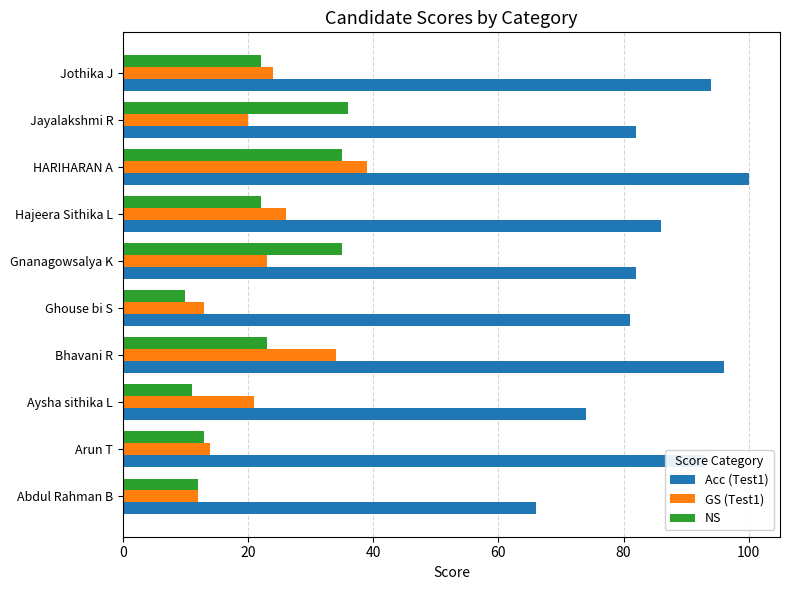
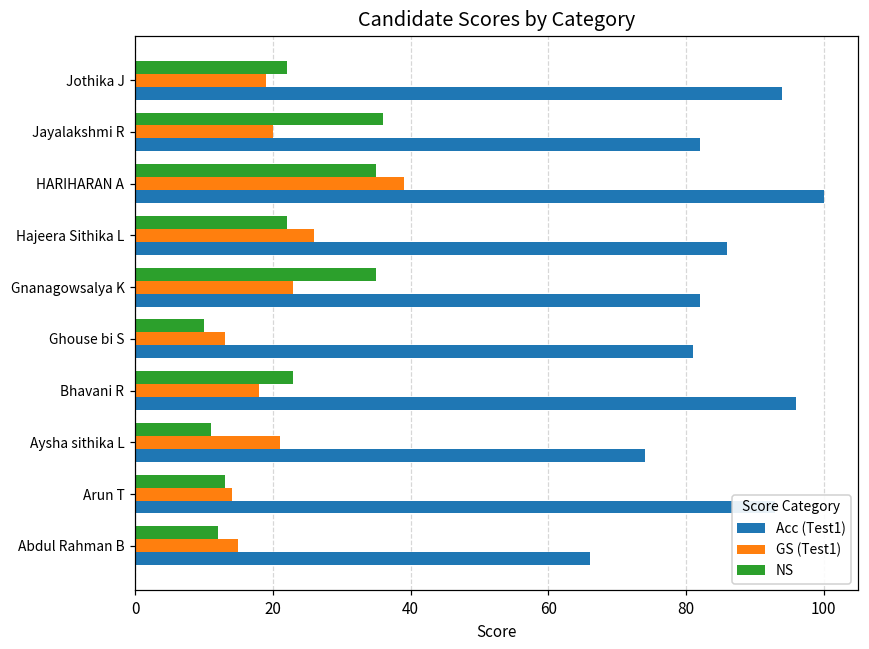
GS (Test1), Jothika J: 24 -> 19
GS (Test1), Bhavani R: 34 -> 18
GS (Test1), Abdul Rahman B: 12 -> 15
